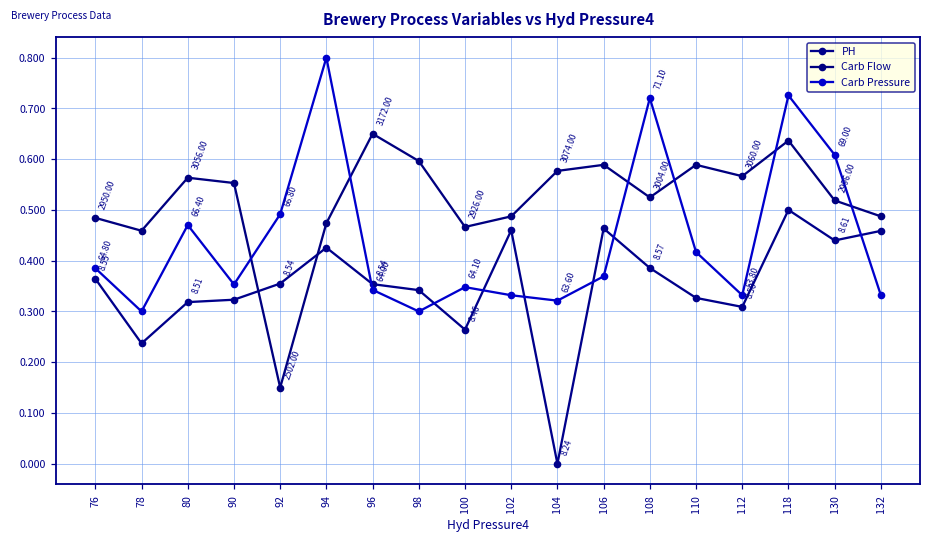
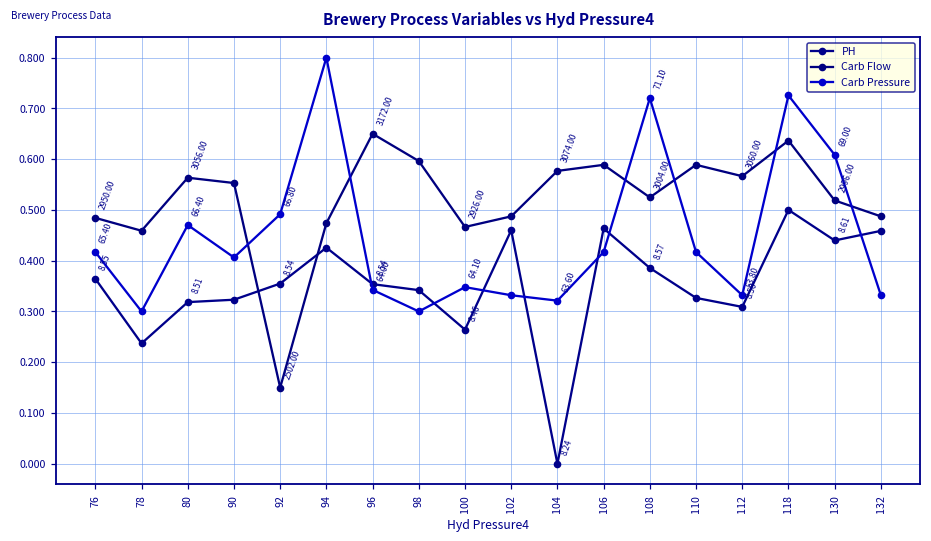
Carb Pressure, 76: 64.80 -> 65.40
Carb Pressure, 90: 0.35 -> 0.41
Carb Pressure, 106: 0.37 -> 0.42
